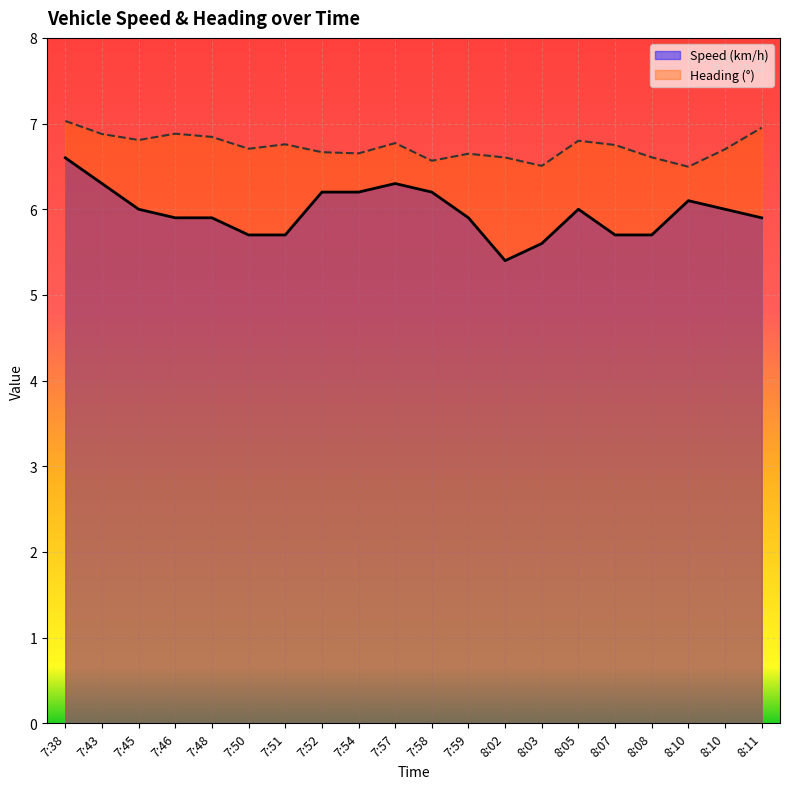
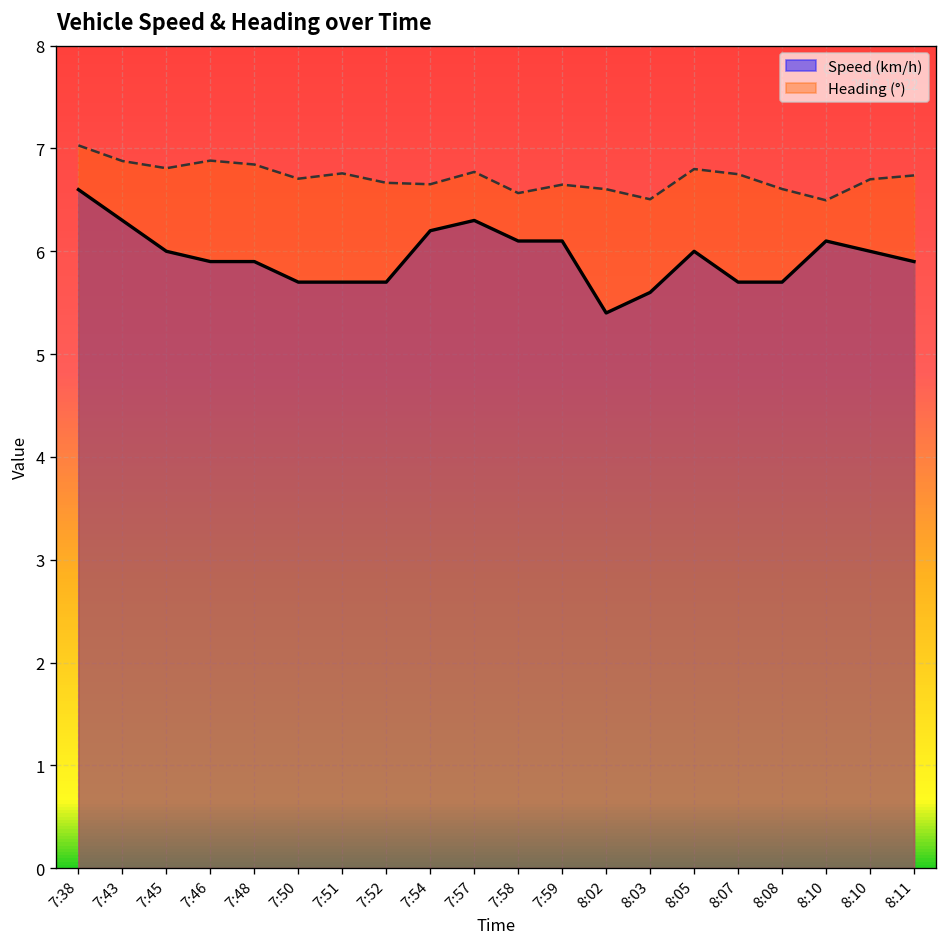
Speed (km/h), 7:52: 6.2 -> 5.7
Speed (km/h), 7:58: 6.2 -> 6.1
Speed (km/h), 7:59: 5.9 -> 6.1
Heading (°), 8:11: 7.0 -> 6.7
